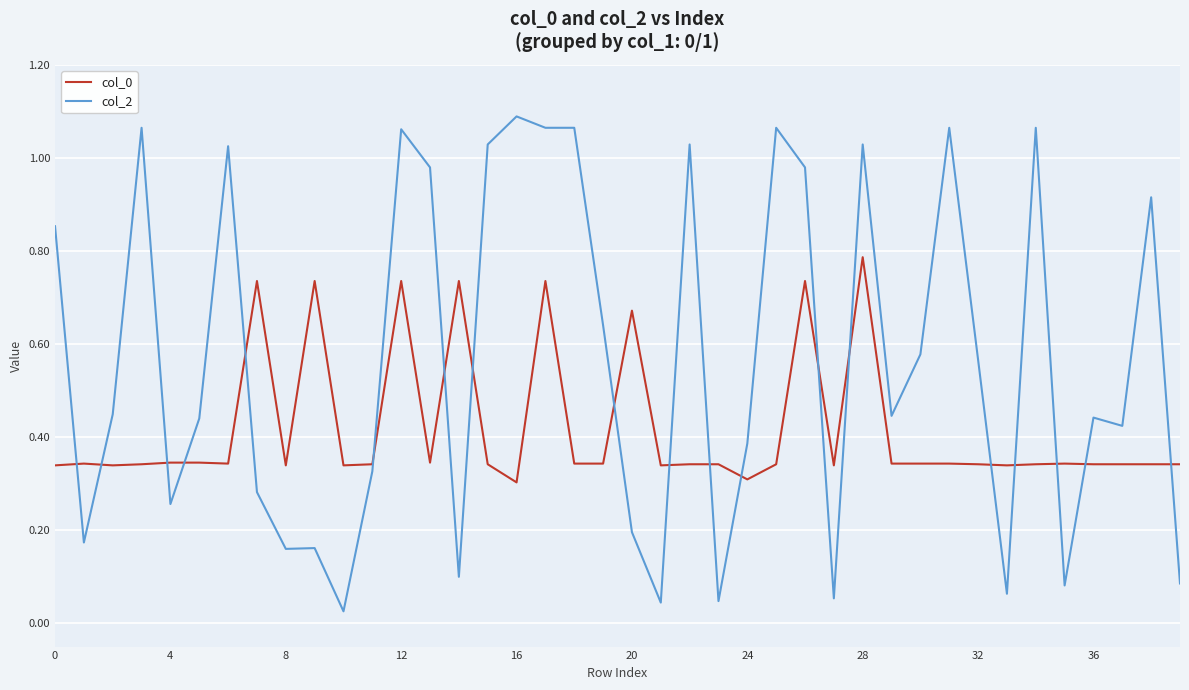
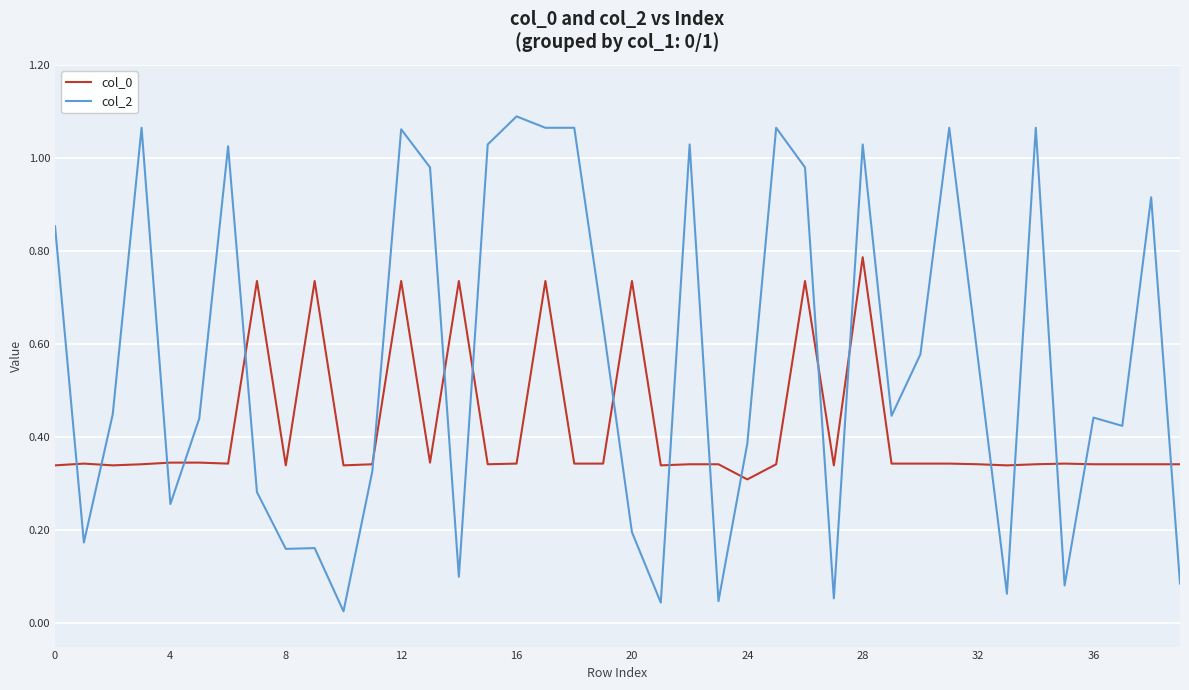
col_0, 16: 0.30 -> 0.34
col_0, 20: 0.67 -> 0.74
